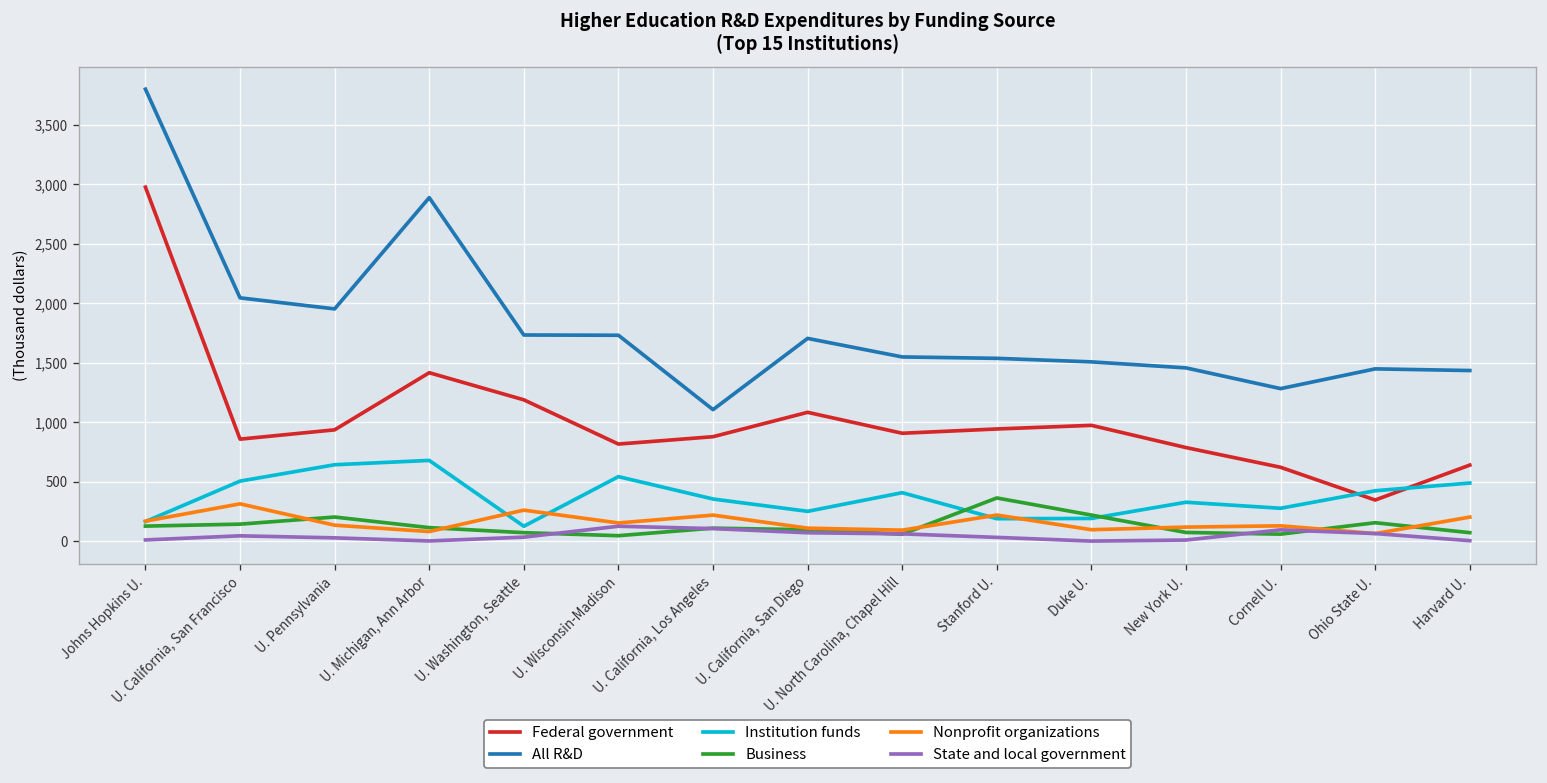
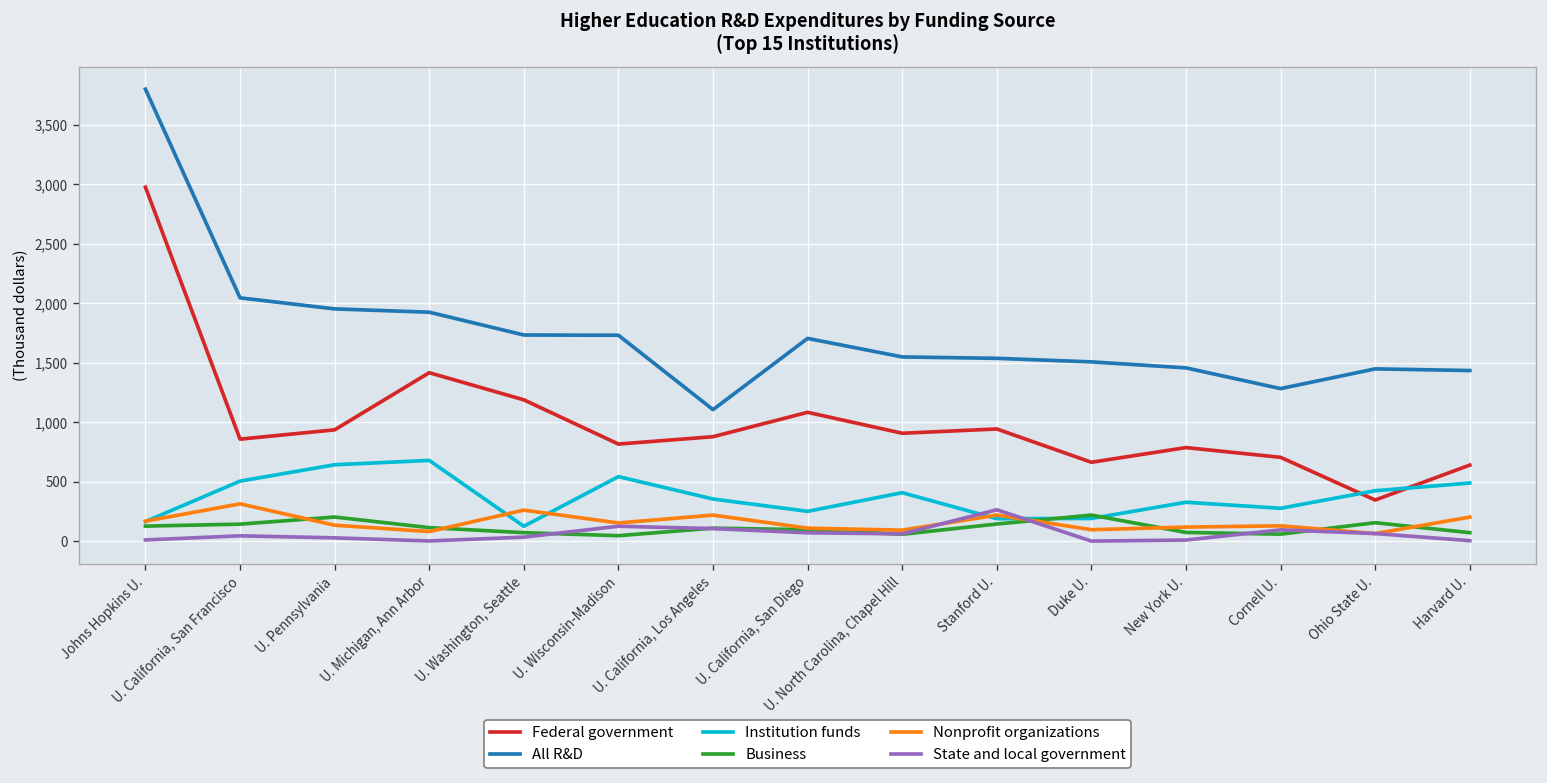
All R&D, U. Michigan, Ann Arbor: 2,900 -> 1,900
Business, Stanford U.: 400 -> 100
State and local government, Stanford U.: 0 -> 300
Federal government, Duke U.: 1,000 -> 700
Federal government, Cornell U.: 600 -> 700
